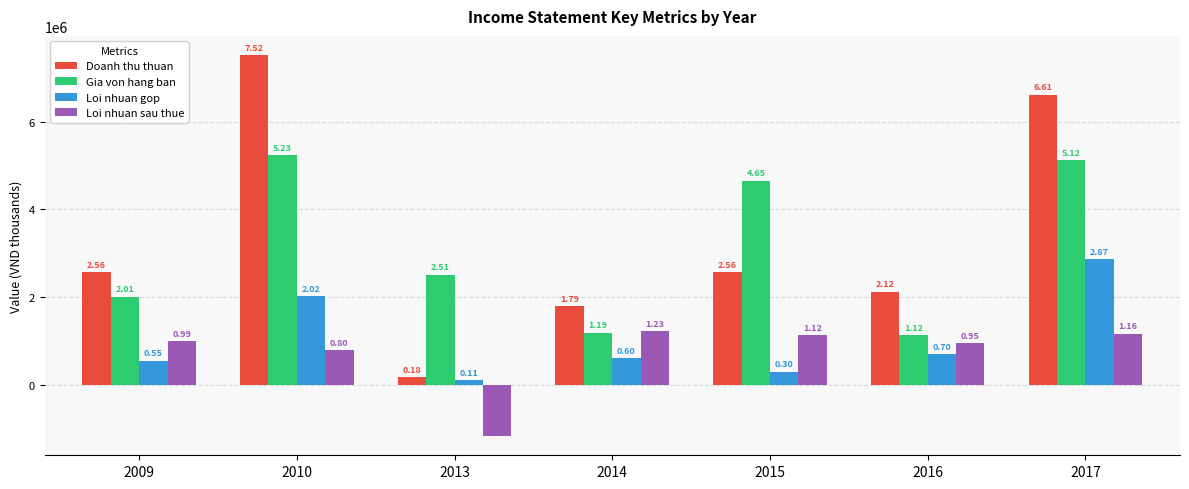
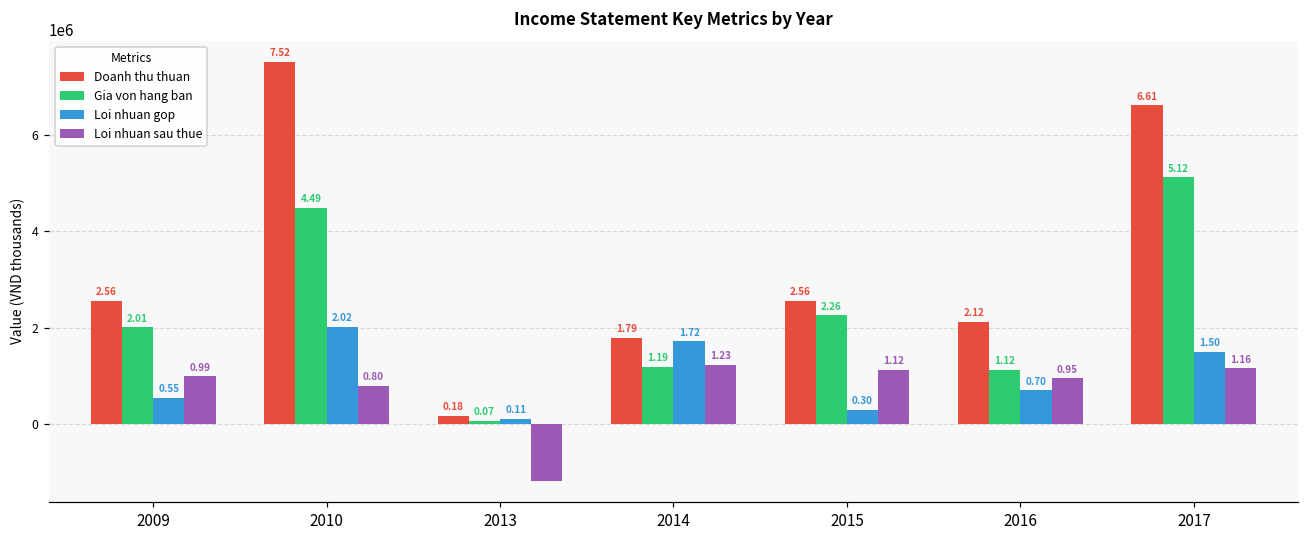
Gia von hang ban, 2010: 5.23 -> 4.49
Gia von hang ban, 2013: 2.51 -> 0.07
Loi nhuan gop, 2014: 0.60 -> 1.72
Gia von hang ban, 2015: 4.65 -> 2.26
Loi nhuan gop, 2017: 2.87 -> 1.50
